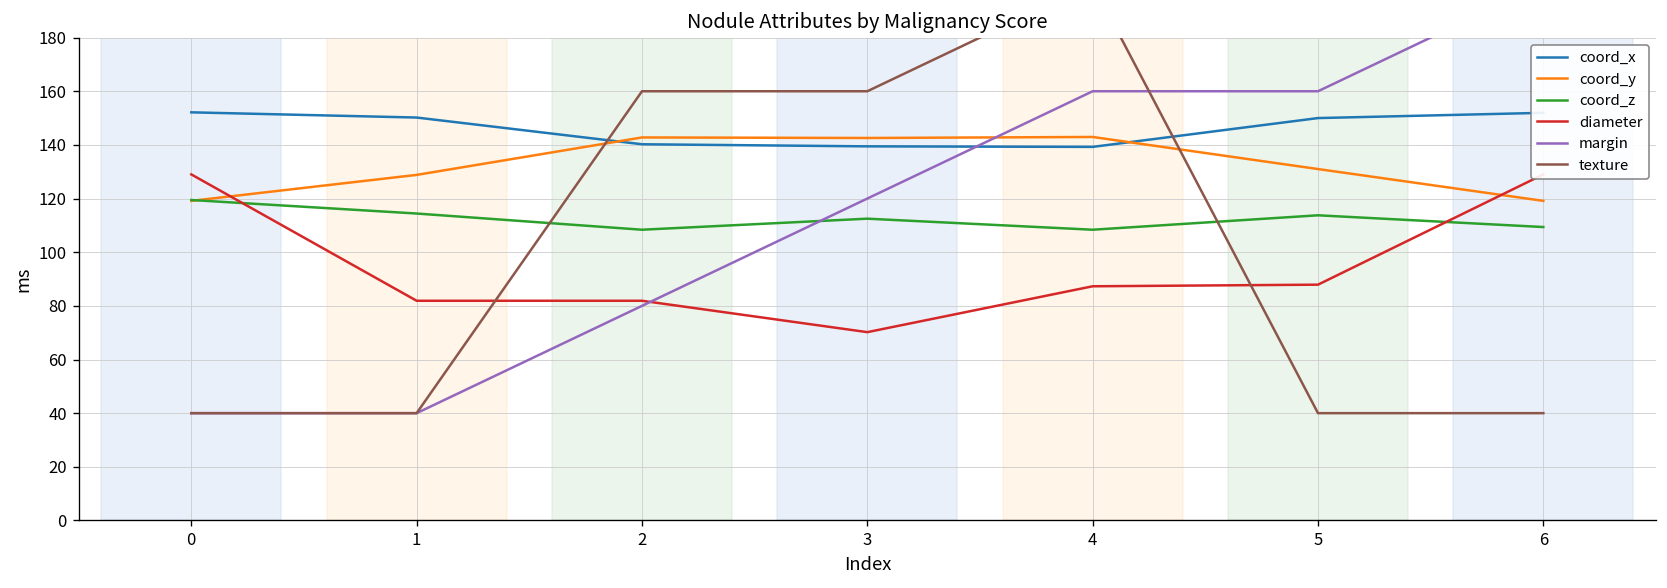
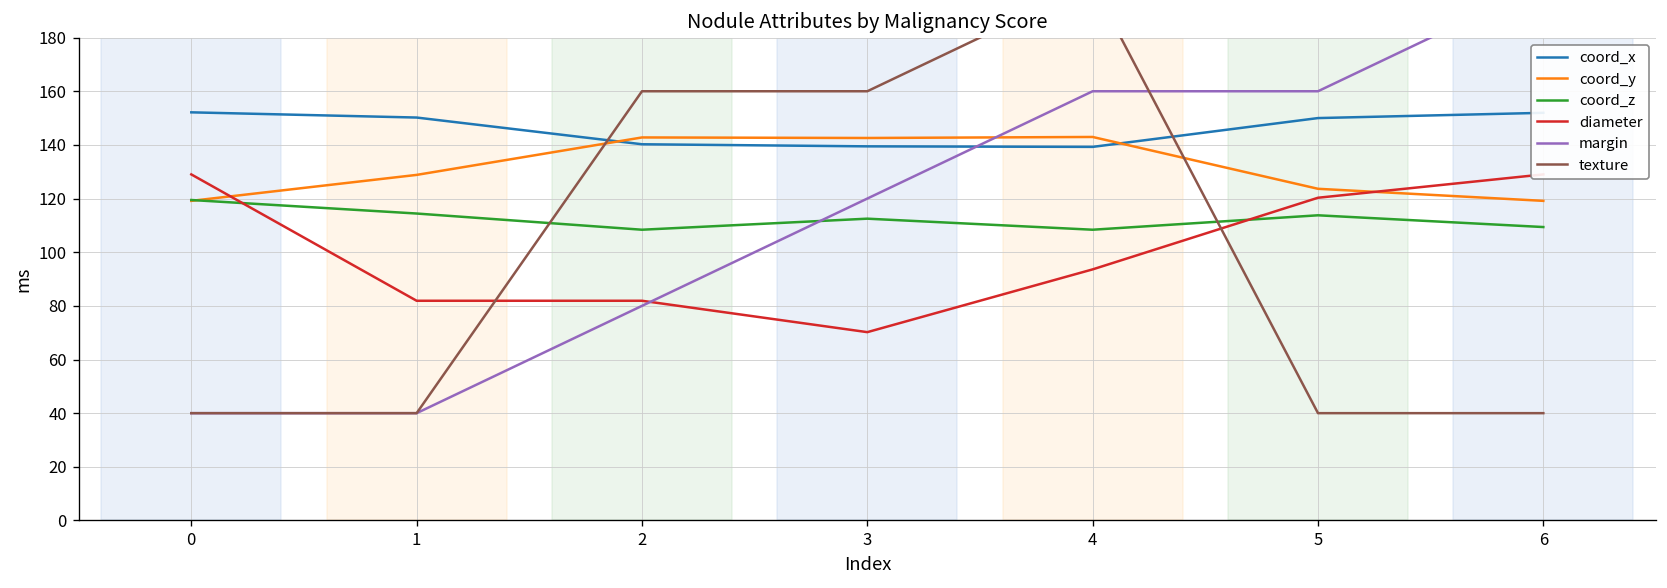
diameter, 4: 87 -> 94
coord_y, 5: 131 -> 124
diameter, 5: 88 -> 120
